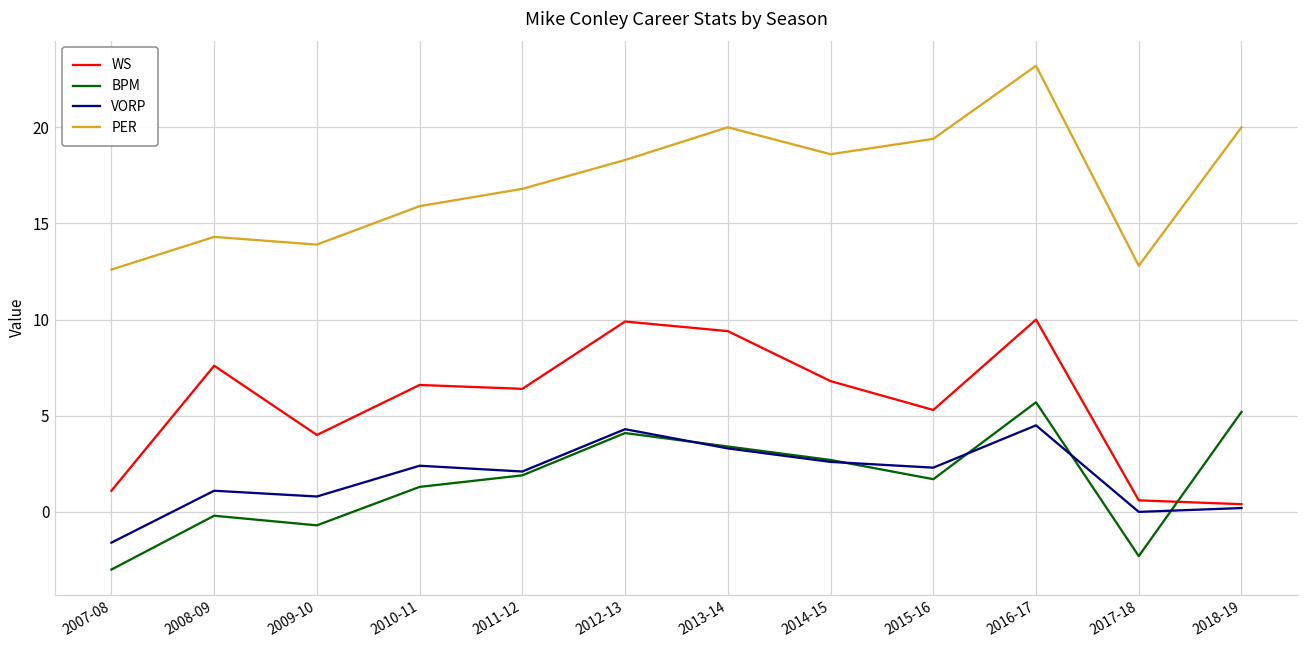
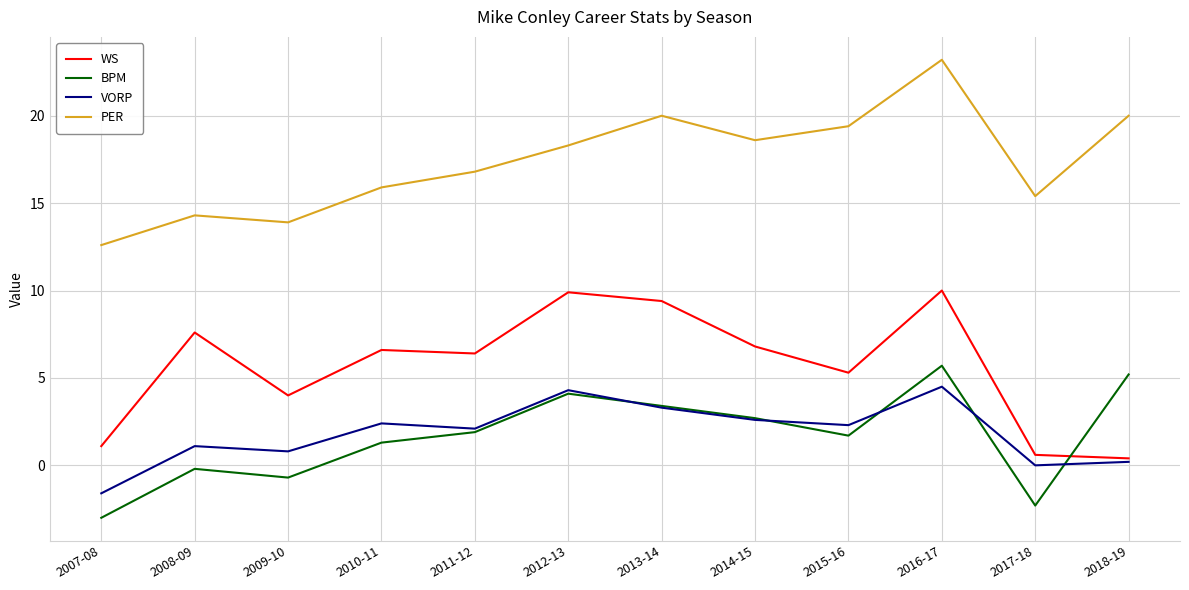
PER, 2017-18: 12.8 -> 15.4
